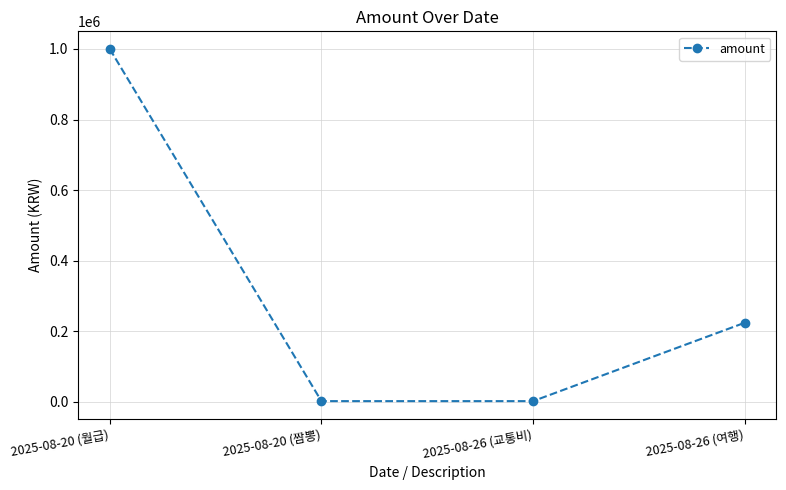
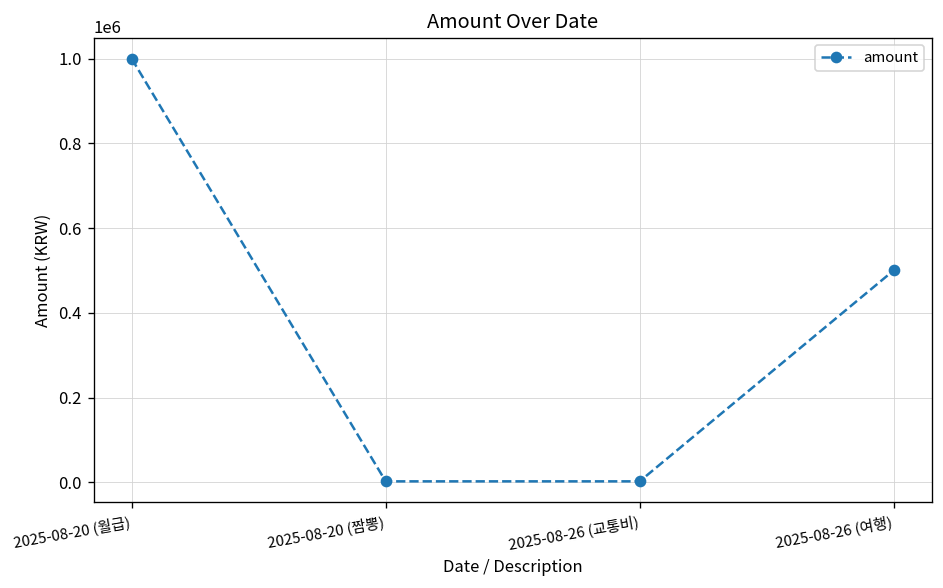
2025-08-26 (여행): 220000 -> 500000
